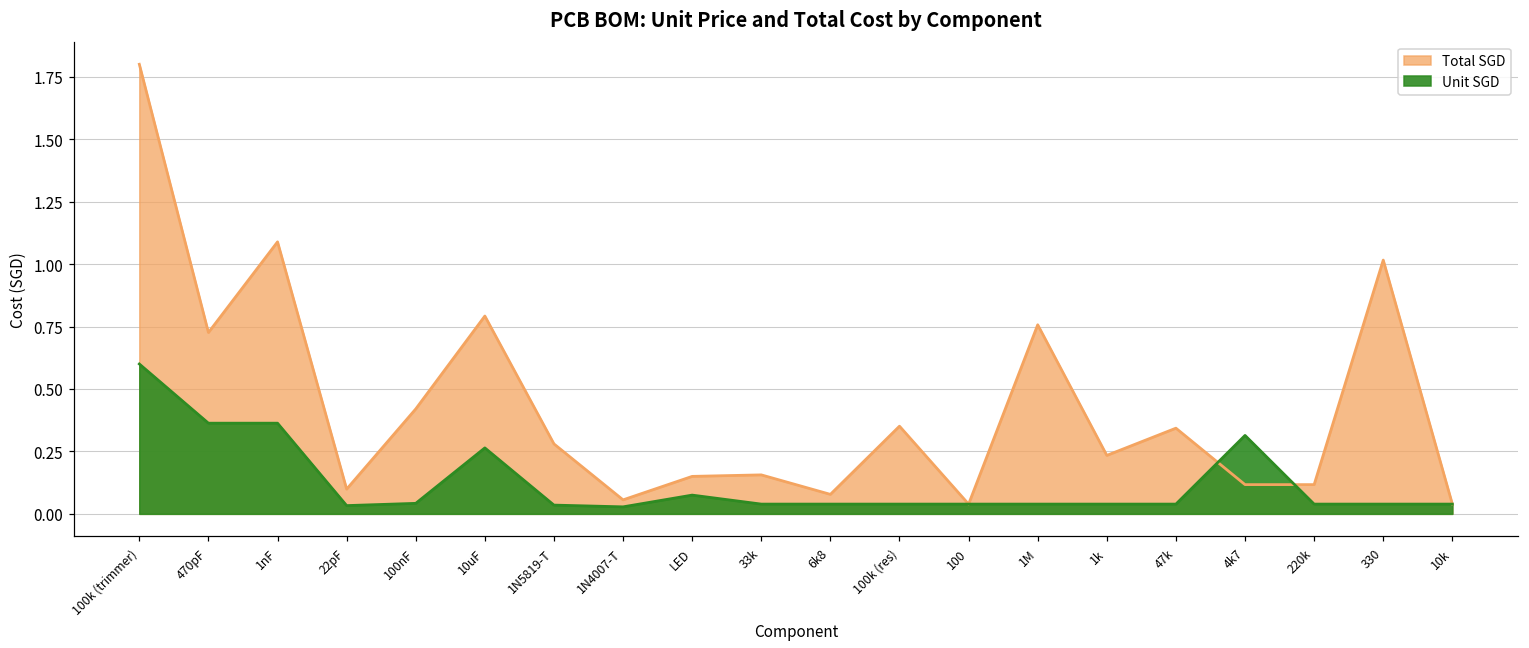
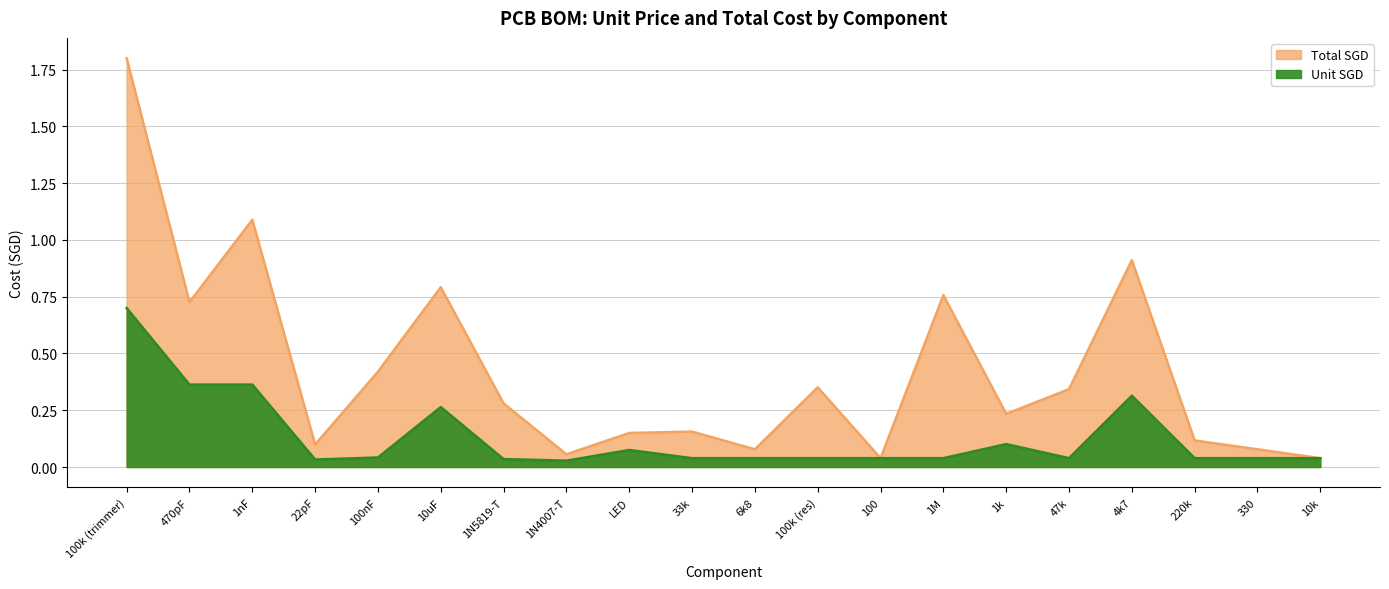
Unit SGD, 100k (trimmer): 0.6 -> 0.7
Unit SGD, 1k: 0.04 -> 0.10
Total SGD, 4k7: 0.12 -> 0.91
Total SGD, 330: 1.02 -> 0.08
